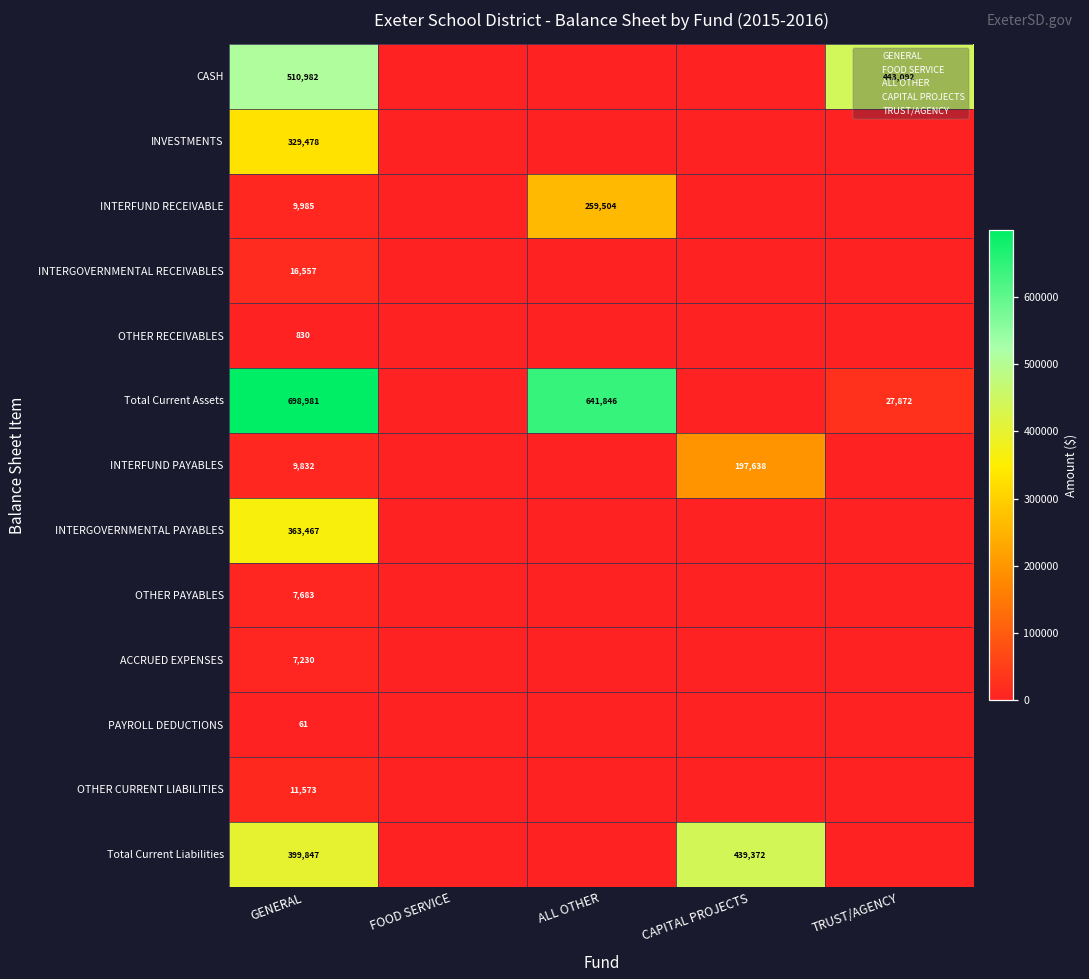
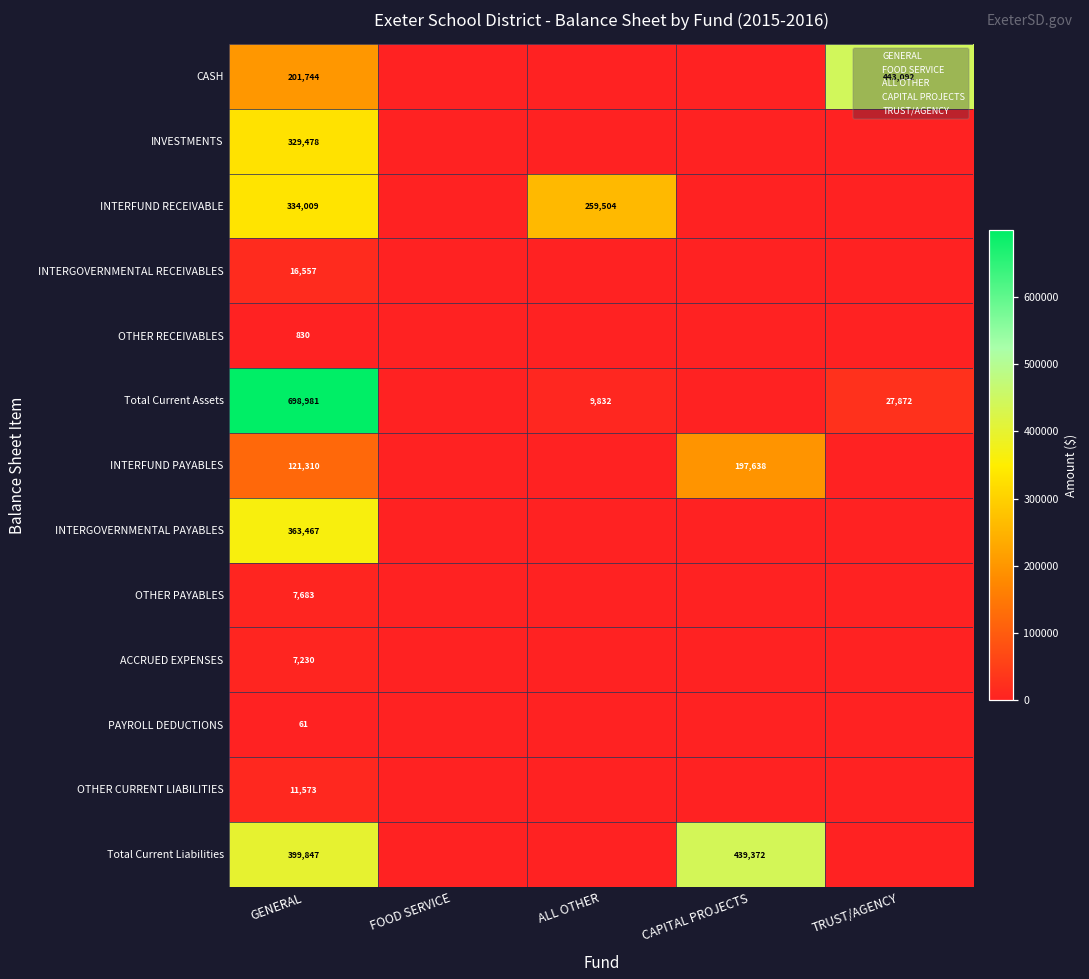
CASH, GENERAL: 510,982 -> 201,744
INTERFUND RECEIVABLE, GENERAL: 9,985 -> 334,009
Total Current Assets, ALL OTHER: 641,846 -> 9,832
INTERFUND PAYABLES, GENERAL: 9,832 -> 121,310
